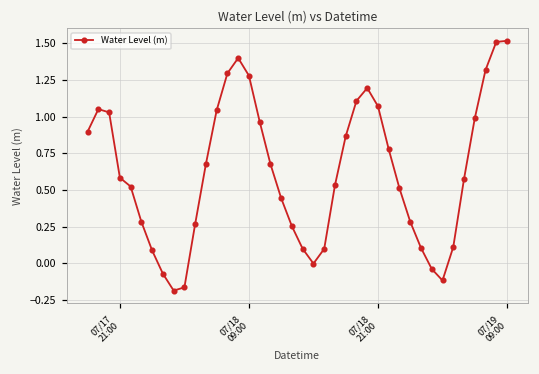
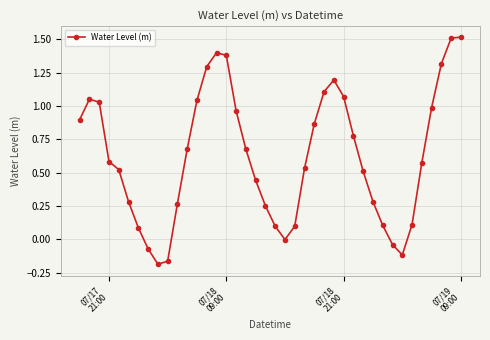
07/18 09:00: 1.28 -> 1.38
